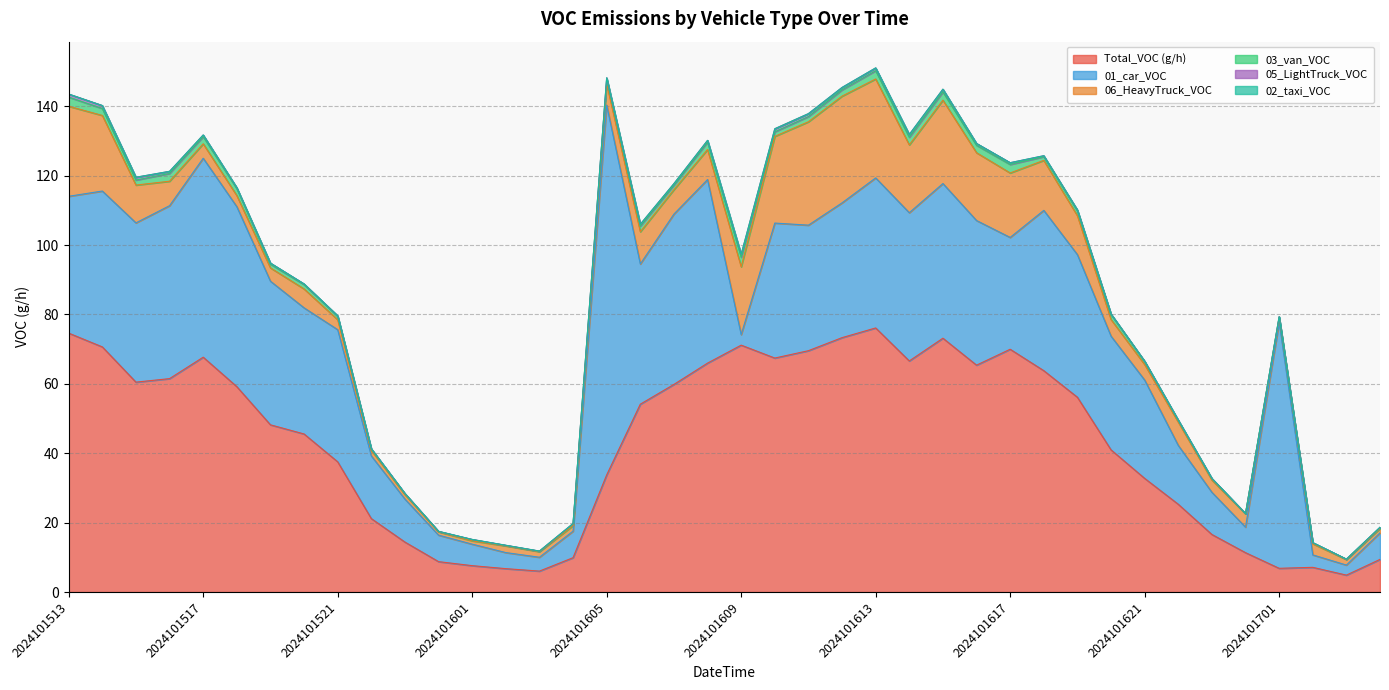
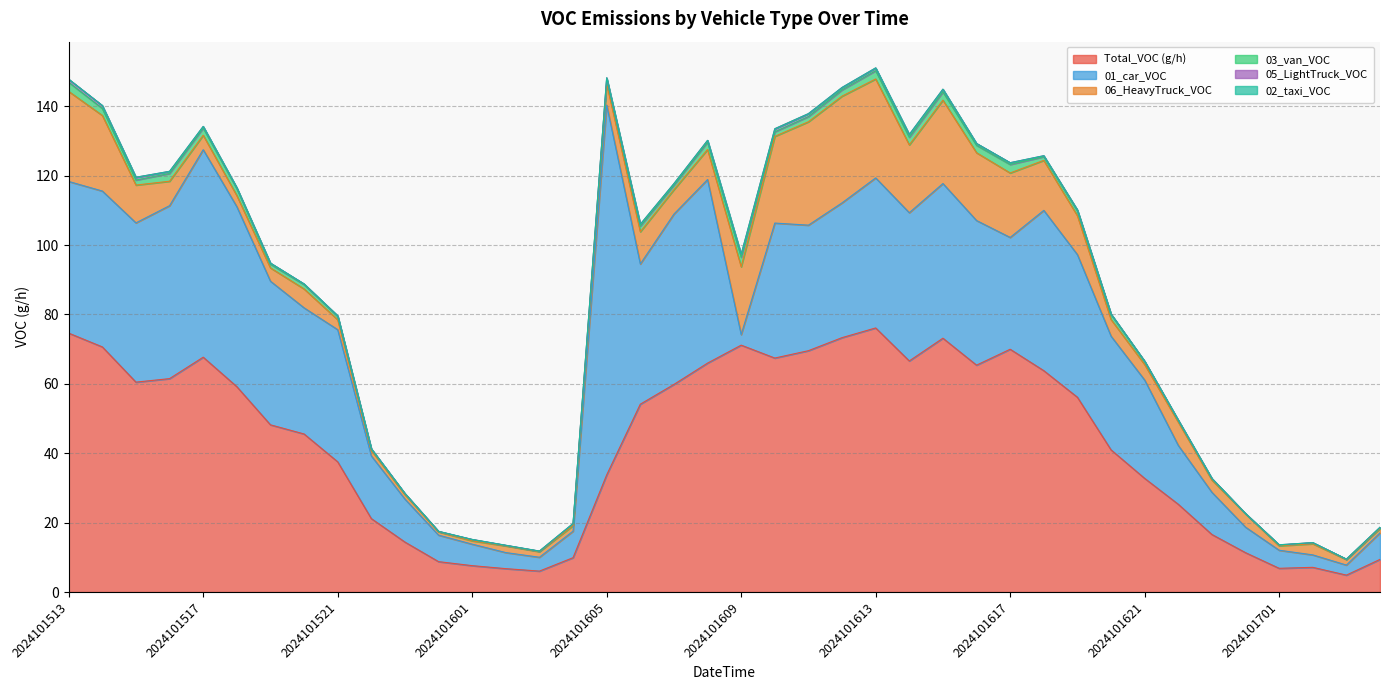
01_car_VOC, 2024101513: 39 -> 44
01_car_VOC, 2024101517: 57 -> 60
01_car_VOC, 2024101701: 71 -> 5
